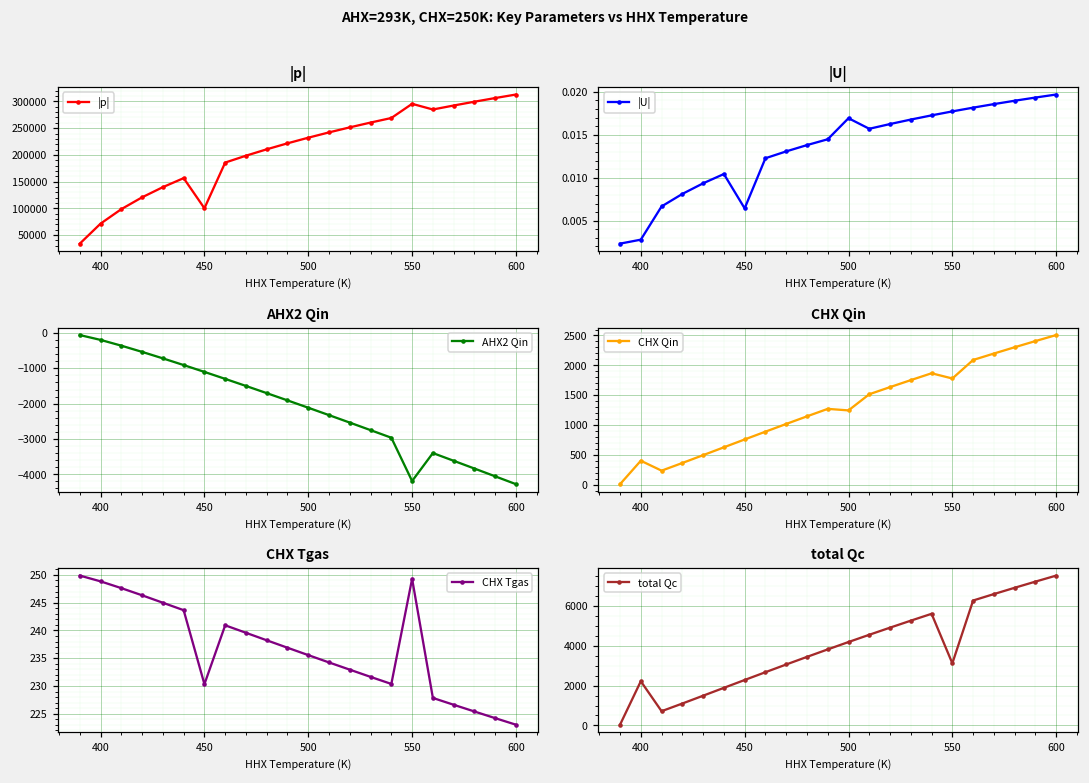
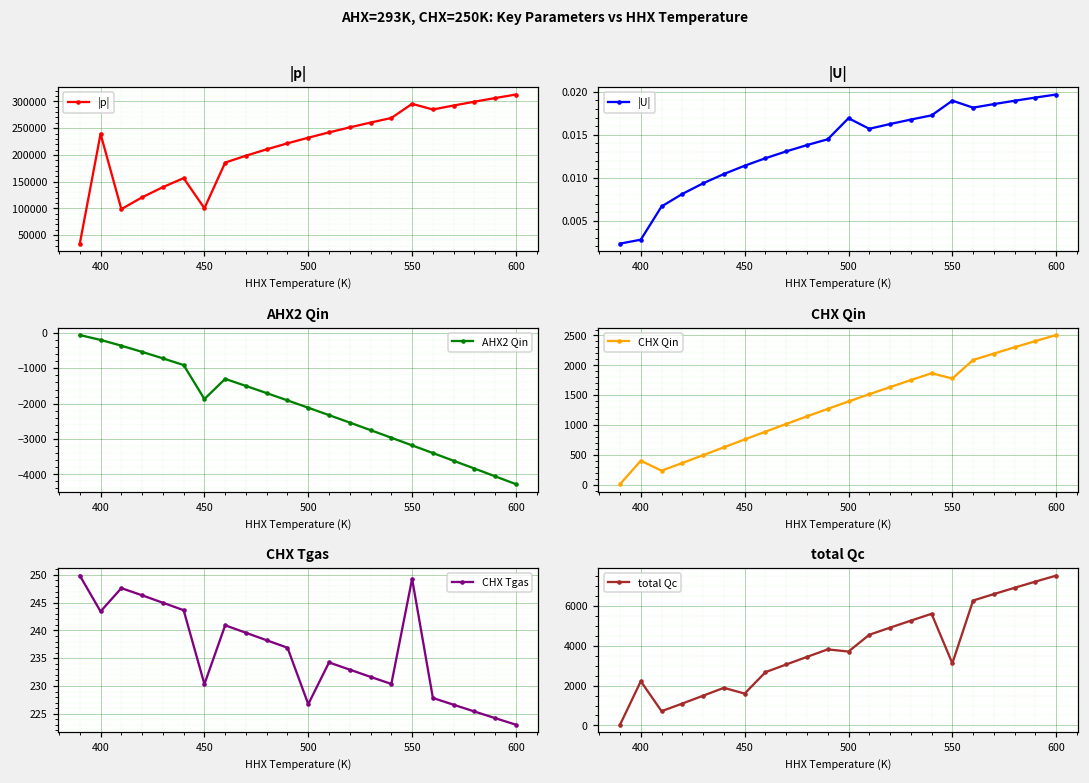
|p|, 400: 70000 -> 240000
|U|, 450: 0.006 -> 0.011
|U|, 550: 0.018 -> 0.019
AHX2 Qin, 450: -1100 -> -1900
AHX2 Qin, 550: -4200 -> -3200
CHX Qin, 500: 1200 -> 1400
CHX Tgas, 400: 249 -> 243
CHX Tgas, 500: 236 -> 227
total Qc, 450: 2300 -> 1600
total Qc, 500: 4200 -> 3700
